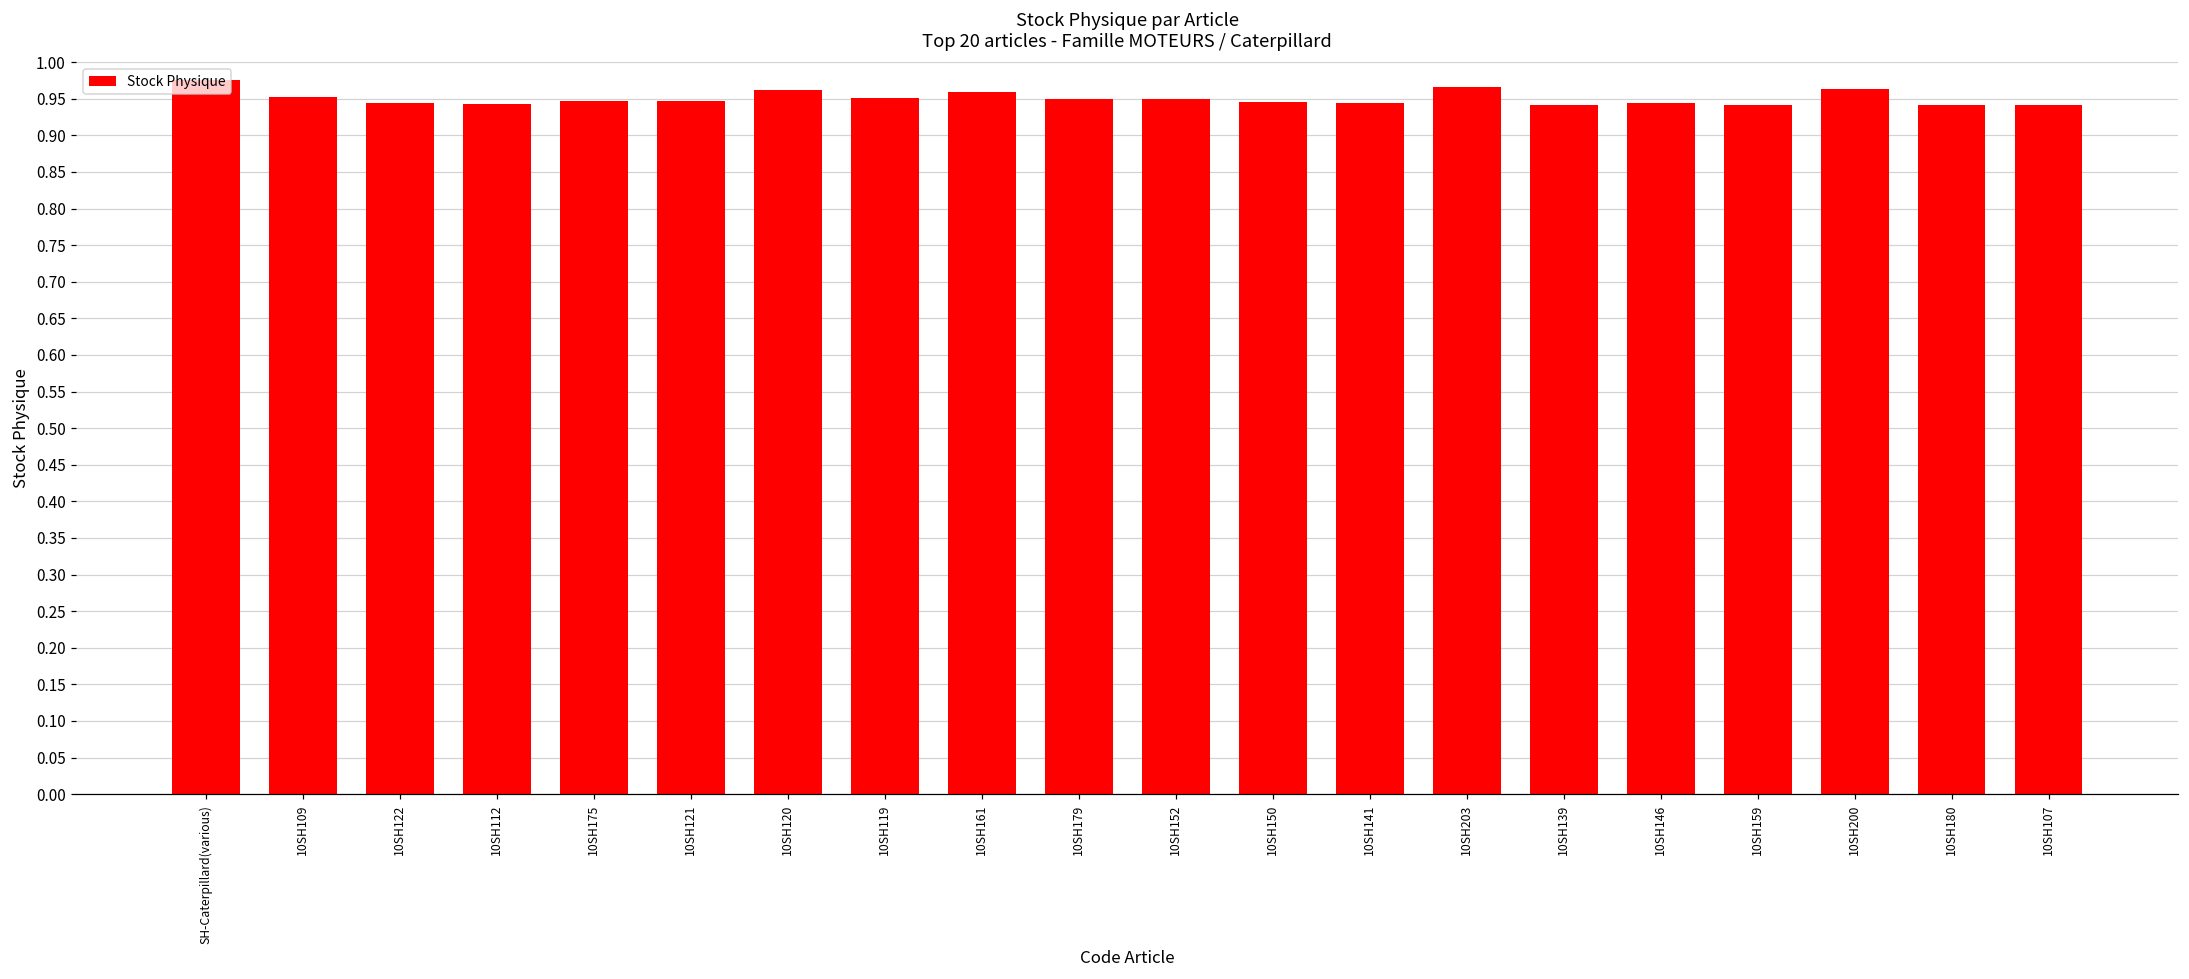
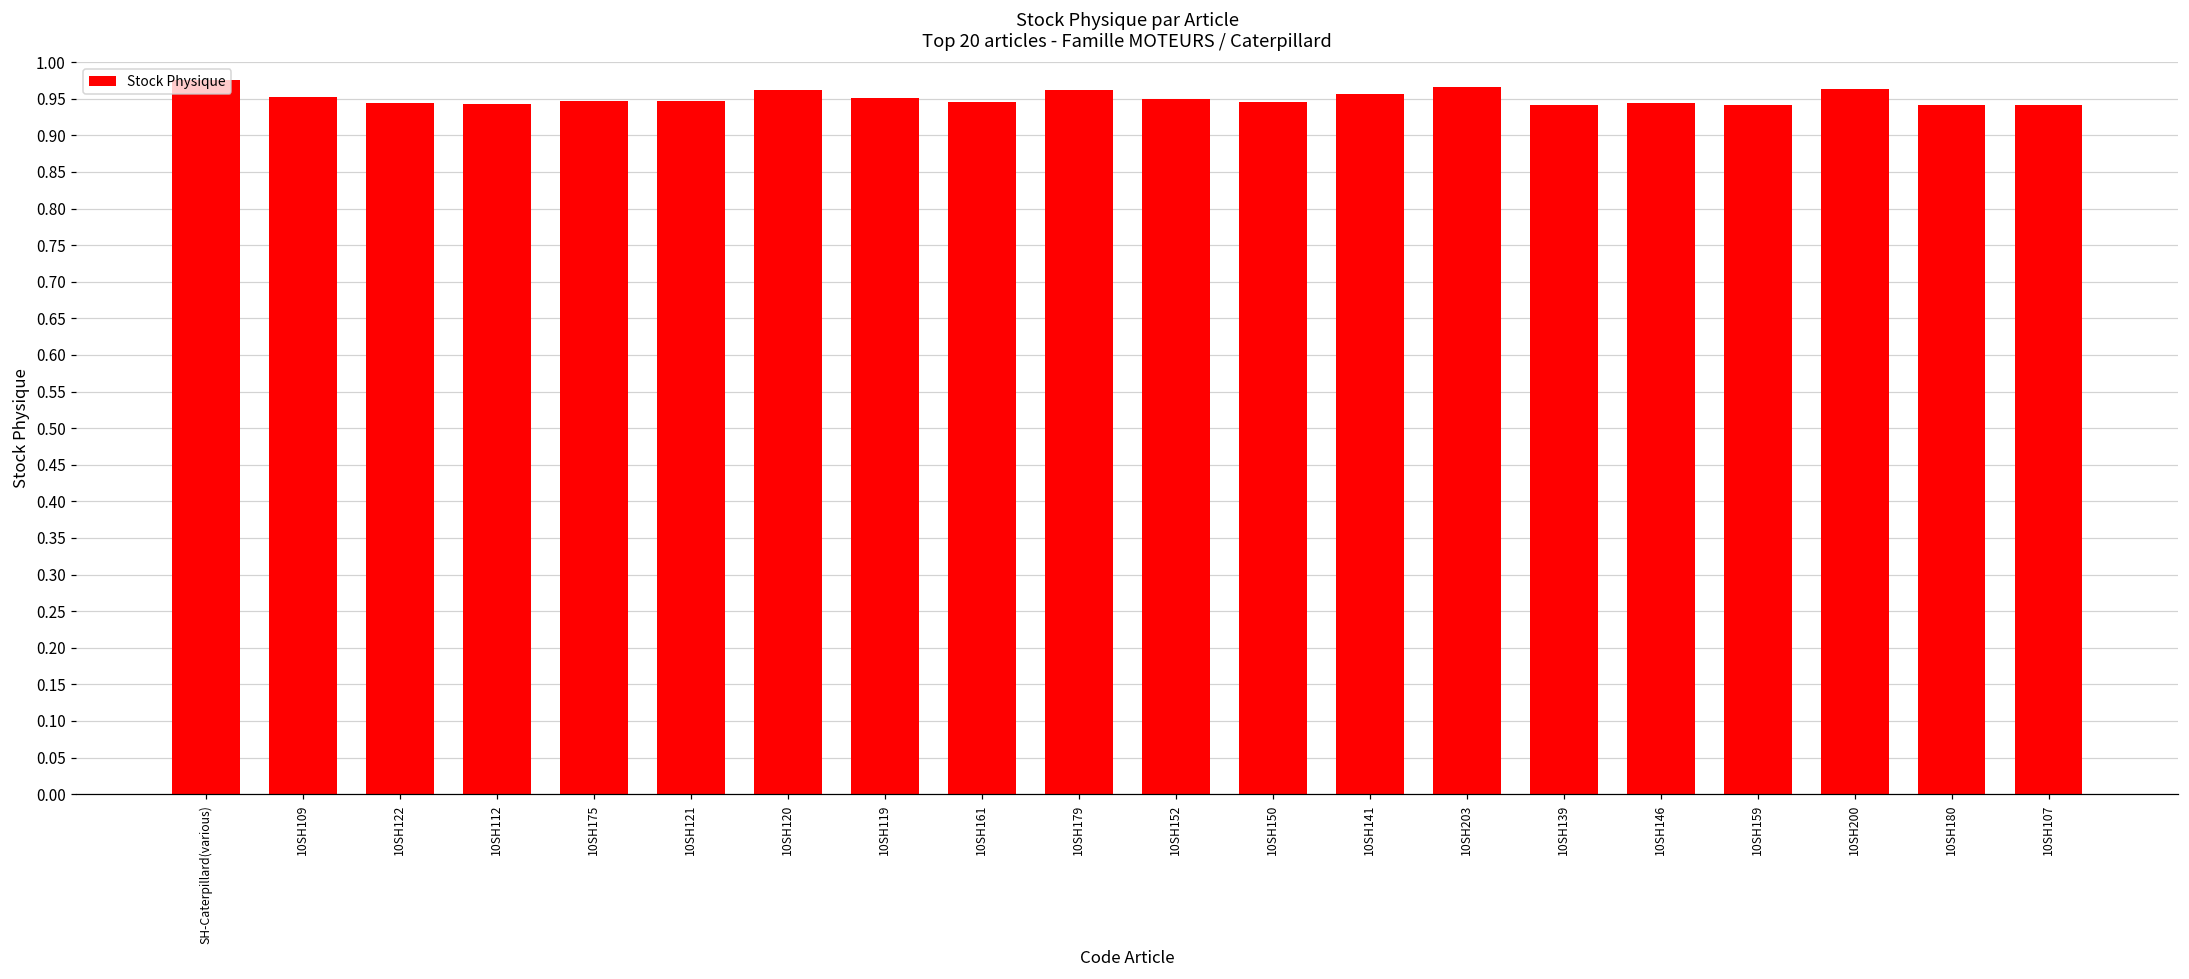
10SH161: 0.96 -> 0.95
10SH179: 0.95 -> 0.96
10SH141: 0.94 -> 0.96
